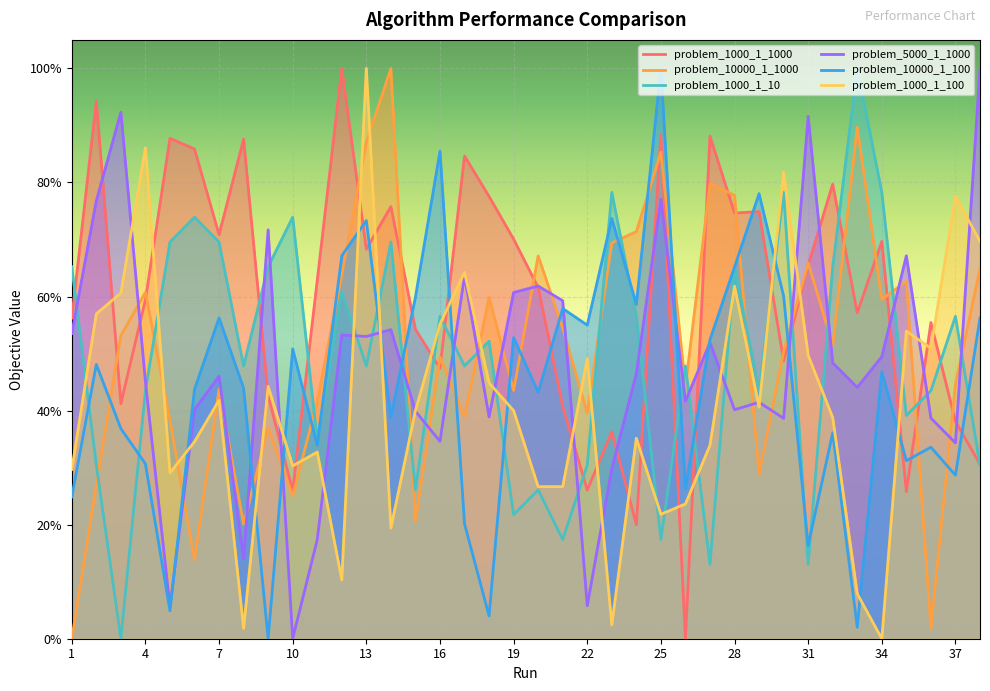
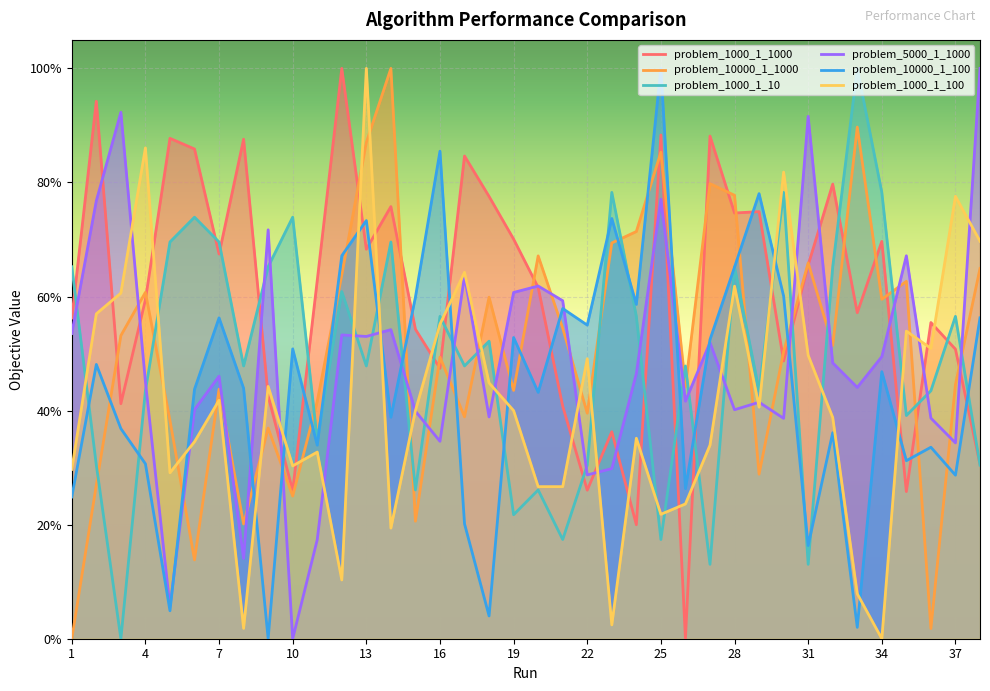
problem_1000_1_1000, 7: 71% -> 67%
problem_5000_1_1000, 22: 6% -> 29%
problem_1000_1_1000, 37: 38% -> 51%
